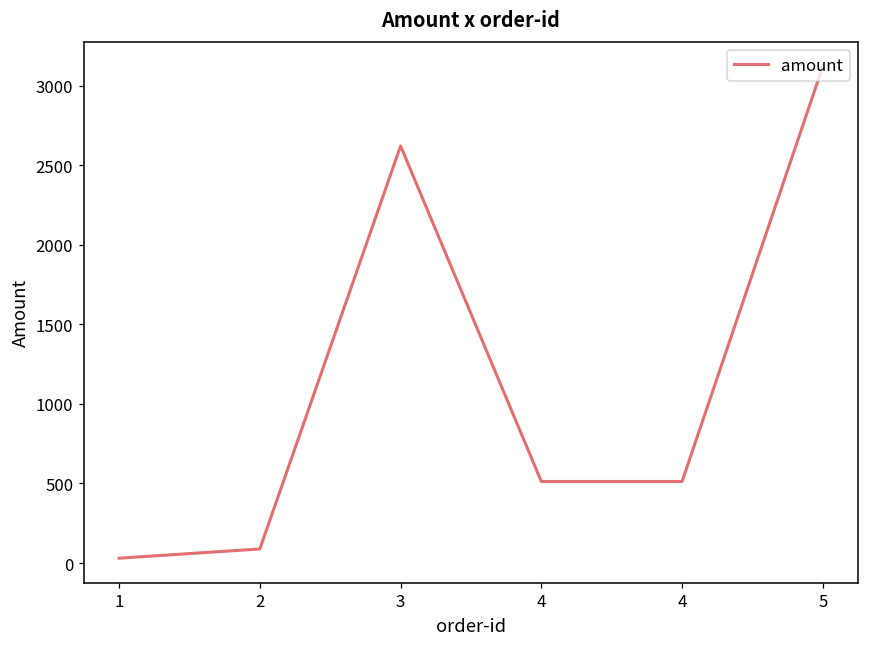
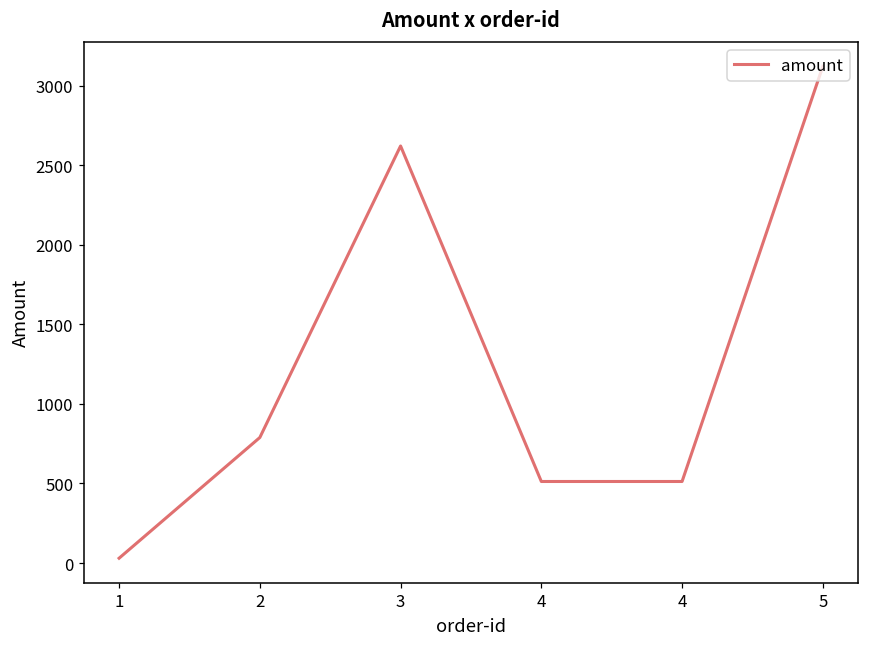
2: 90 -> 790
